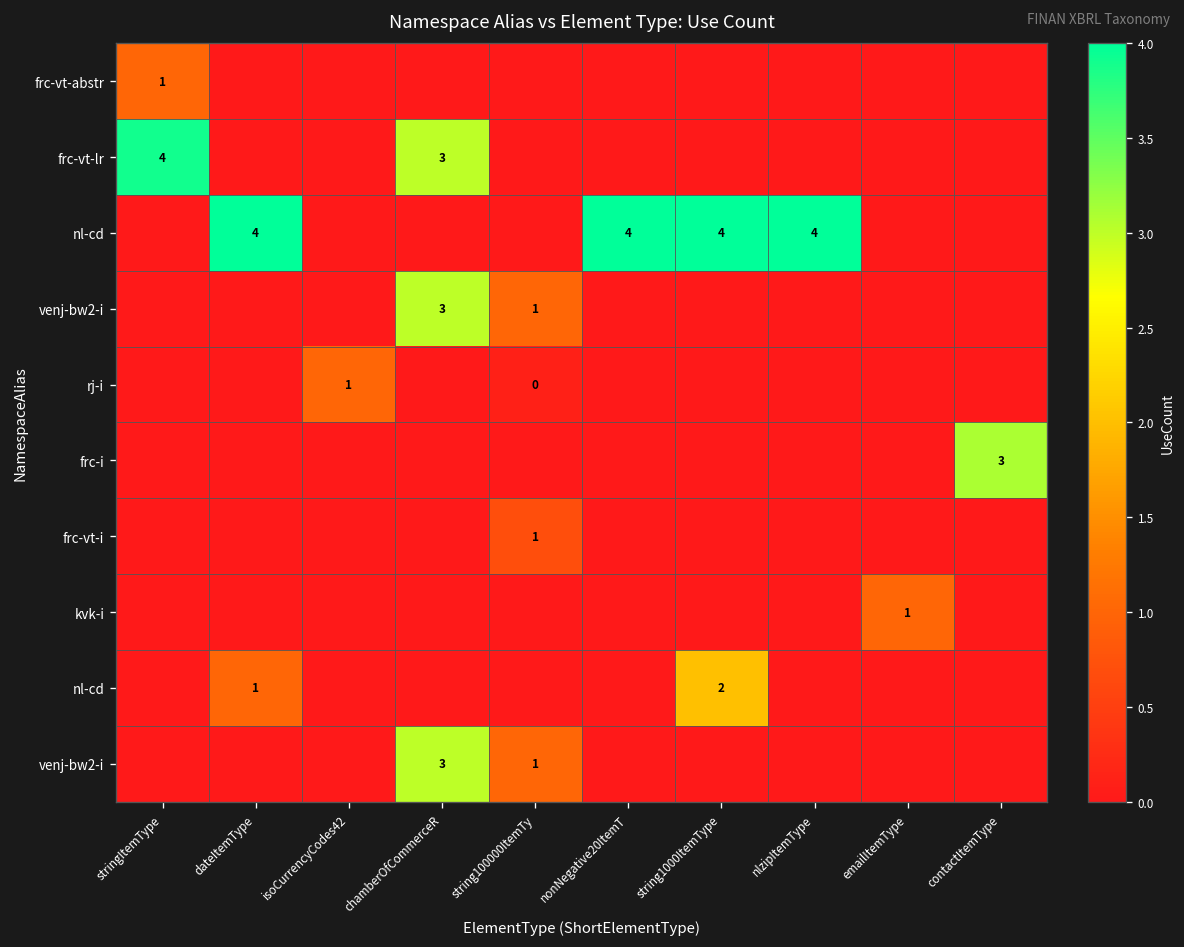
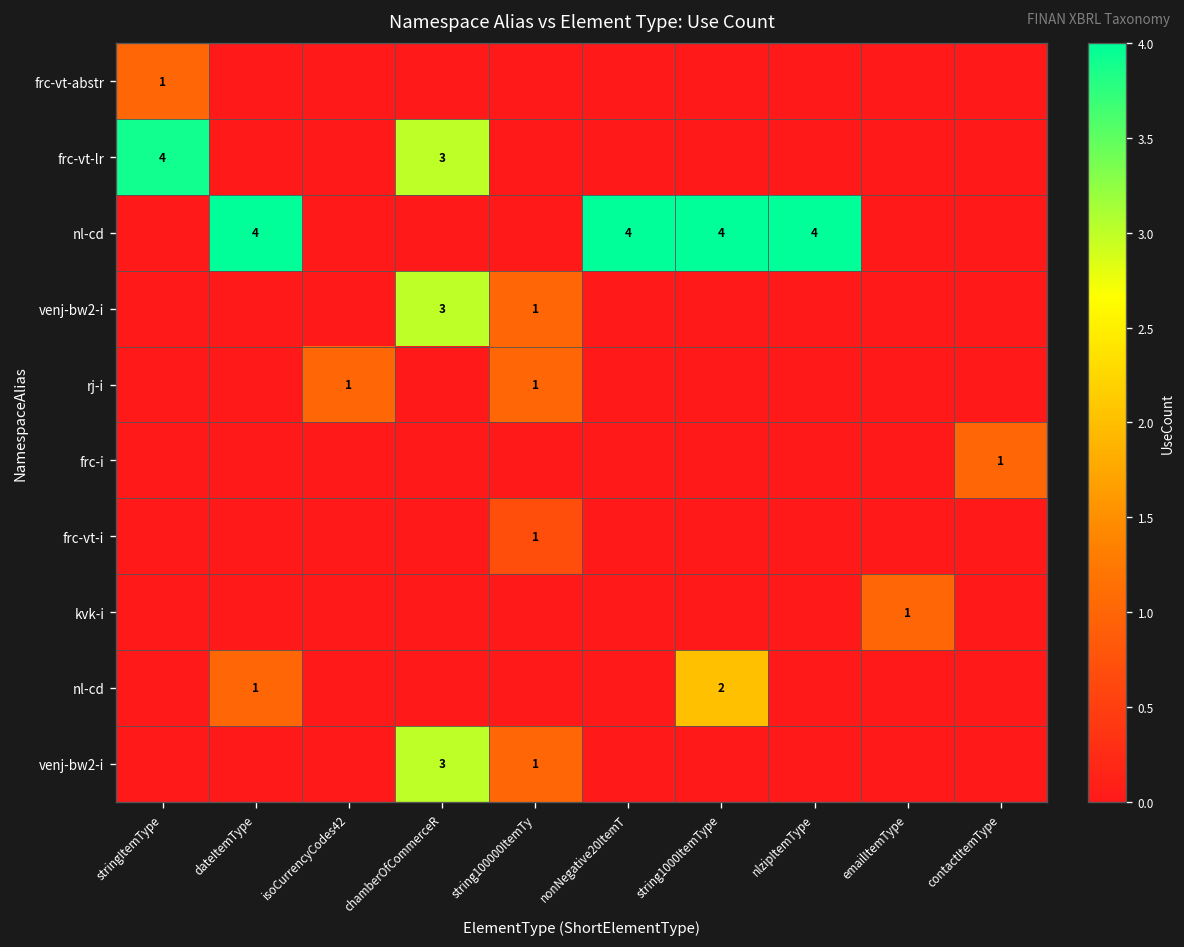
rj-i, string100000ItemTy: 0 -> 1
frc-i, contactItemType: 3 -> 1
